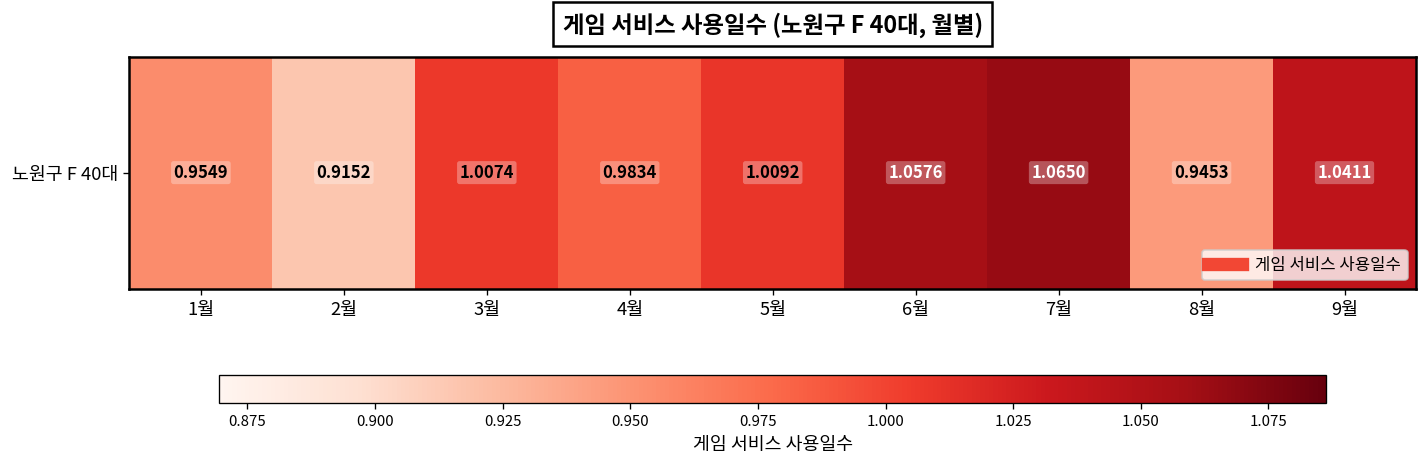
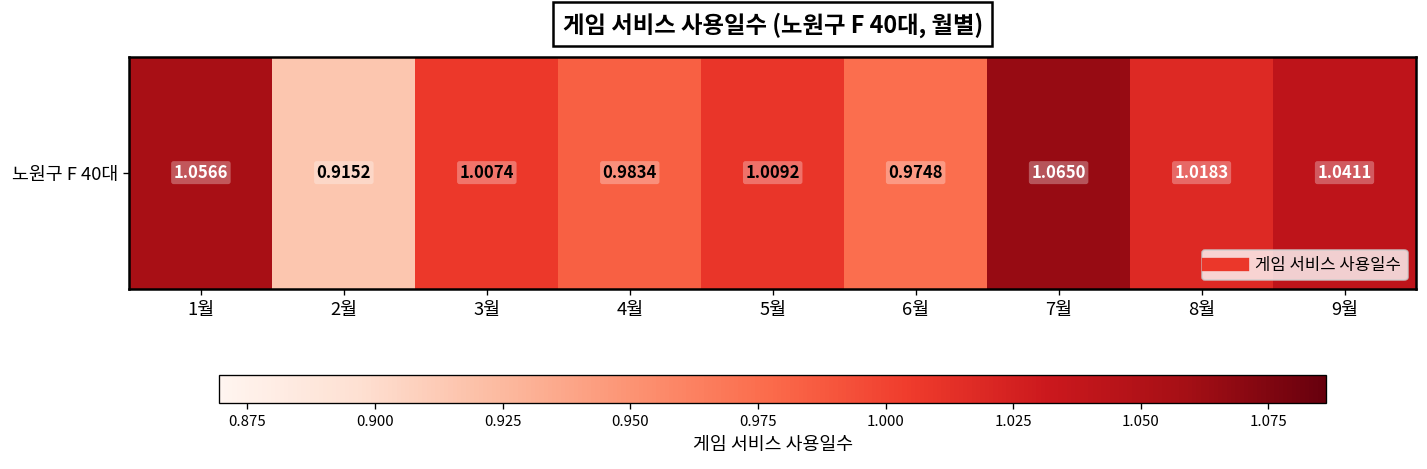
노원구 F 40대, 1월: 0.9549 -> 1.0566
노원구 F 40대, 6월: 1.0576 -> 0.9748
노원구 F 40대, 8월: 0.9453 -> 1.0183
